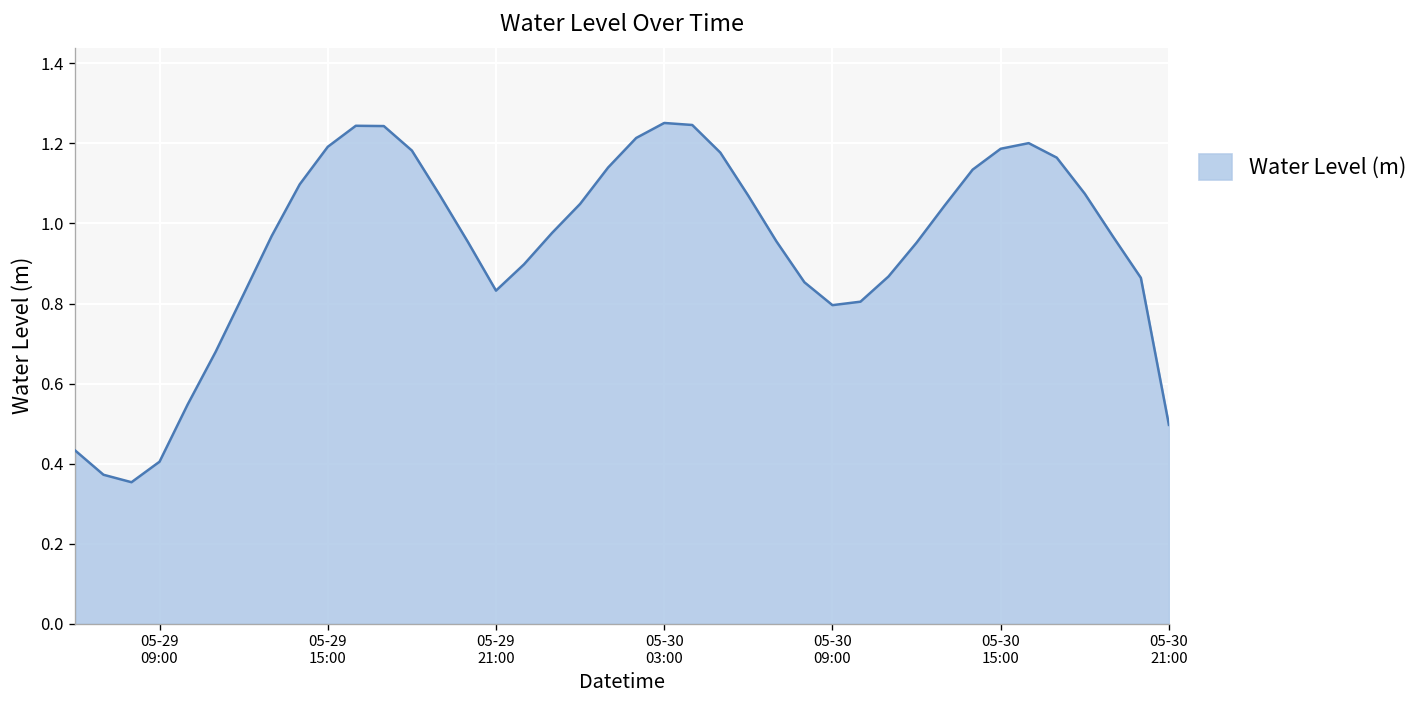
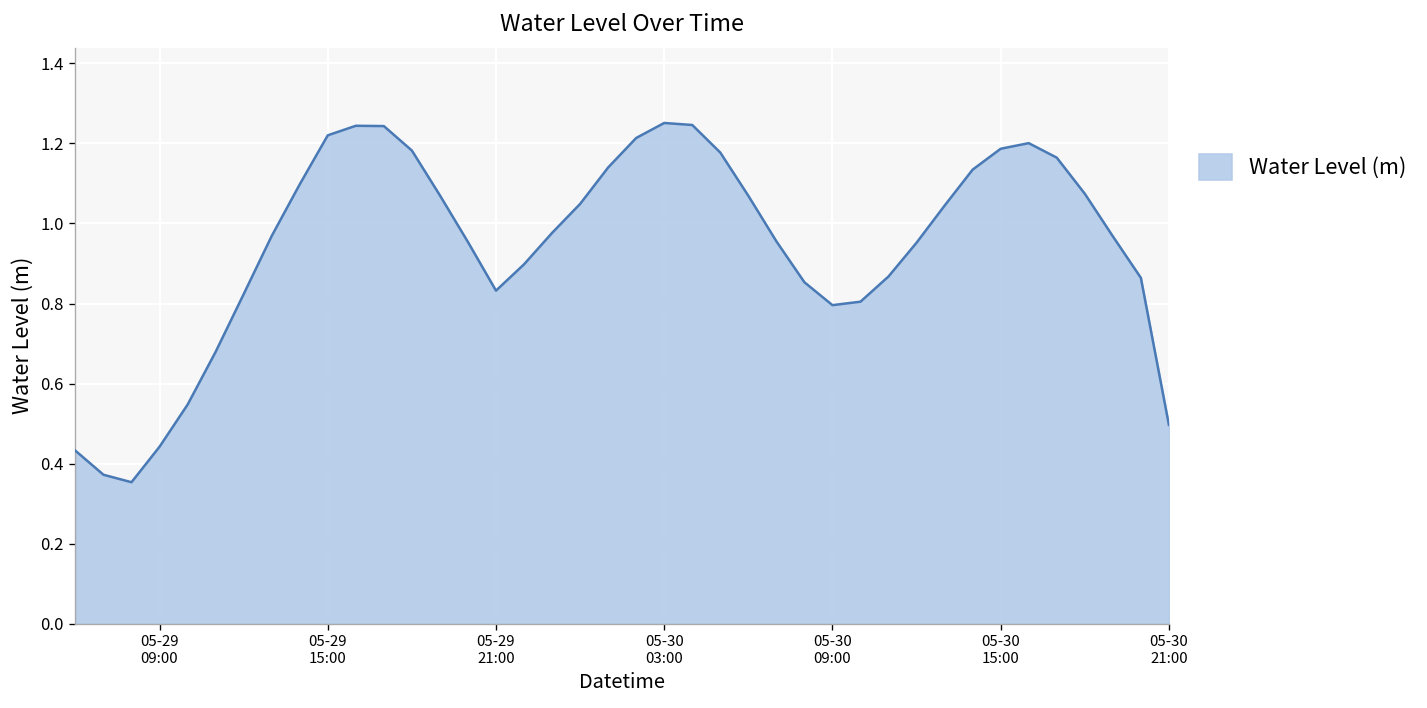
05-29 09:00: 0.40 -> 0.44
05-29 15:00: 1.19 -> 1.22
